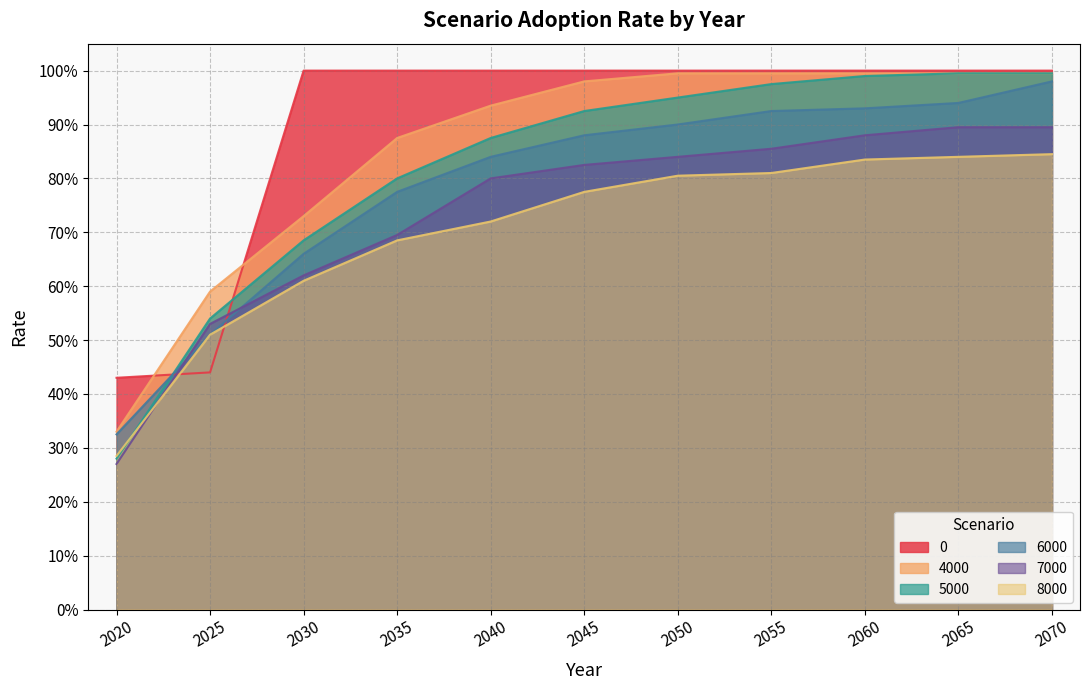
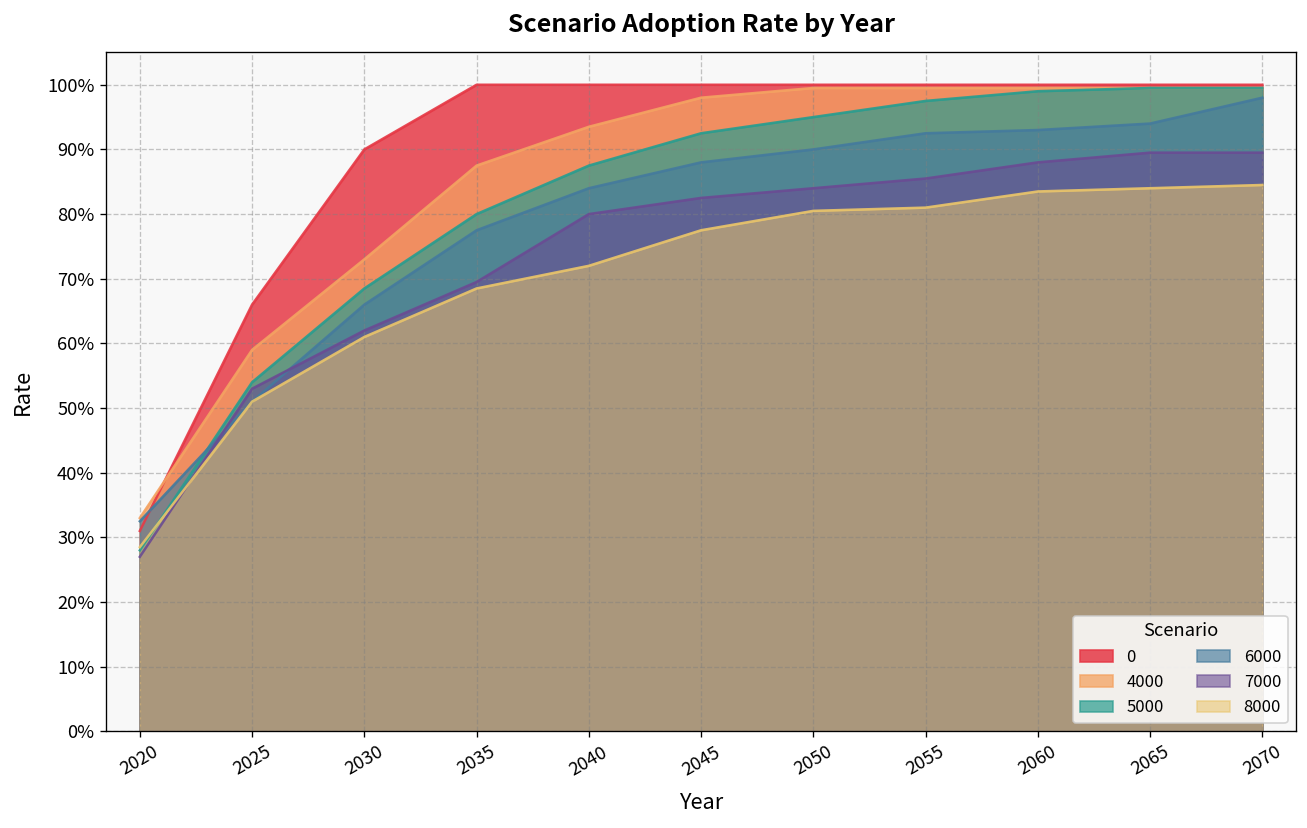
0, 2020: 43% -> 31%
0, 2025: 44% -> 66%
0, 2030: 100% -> 90%
